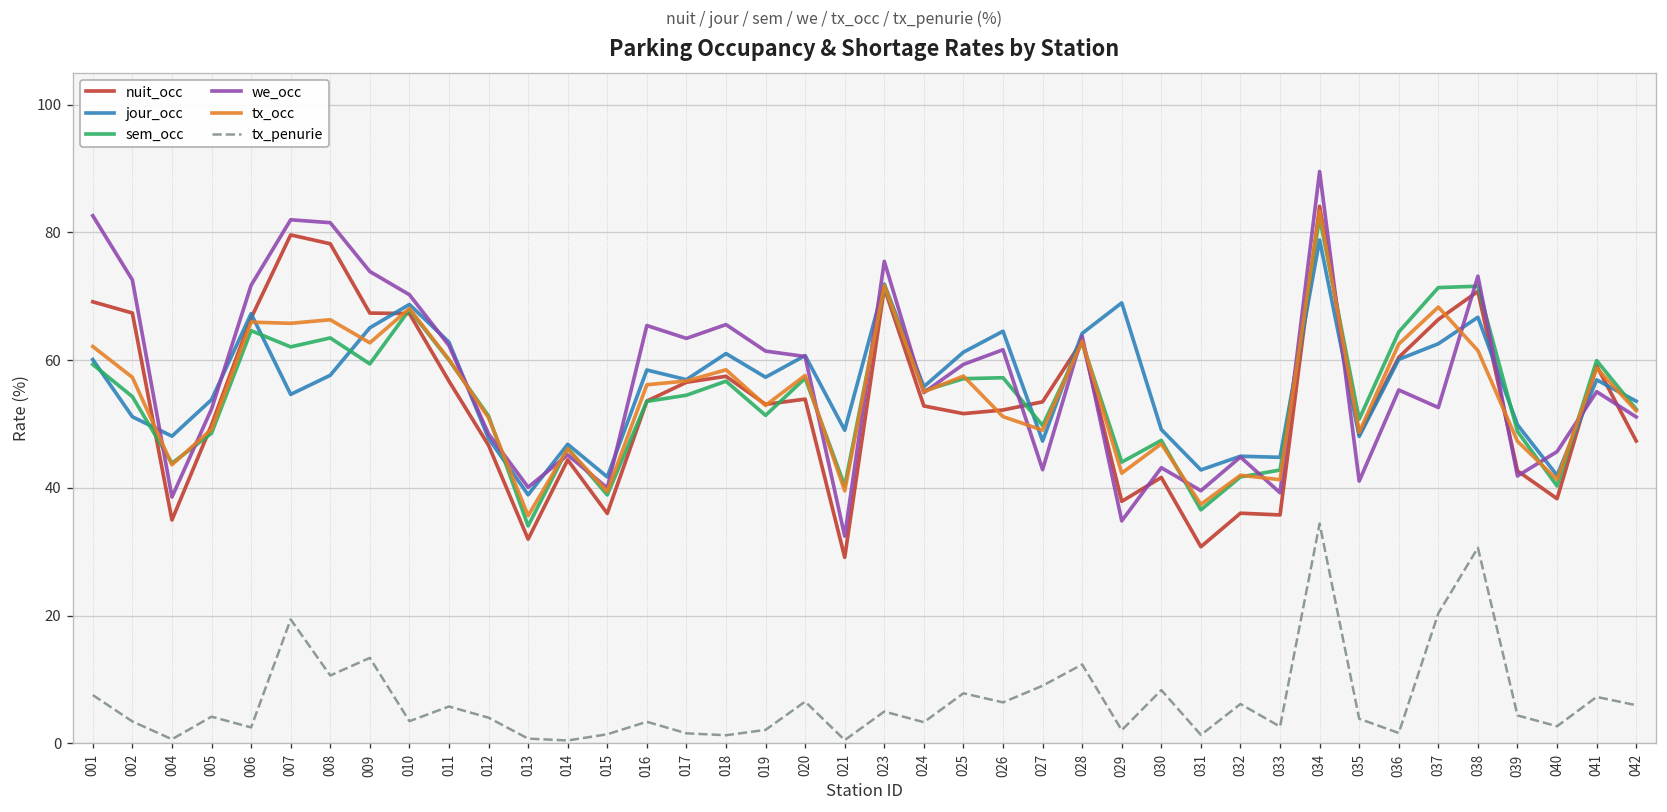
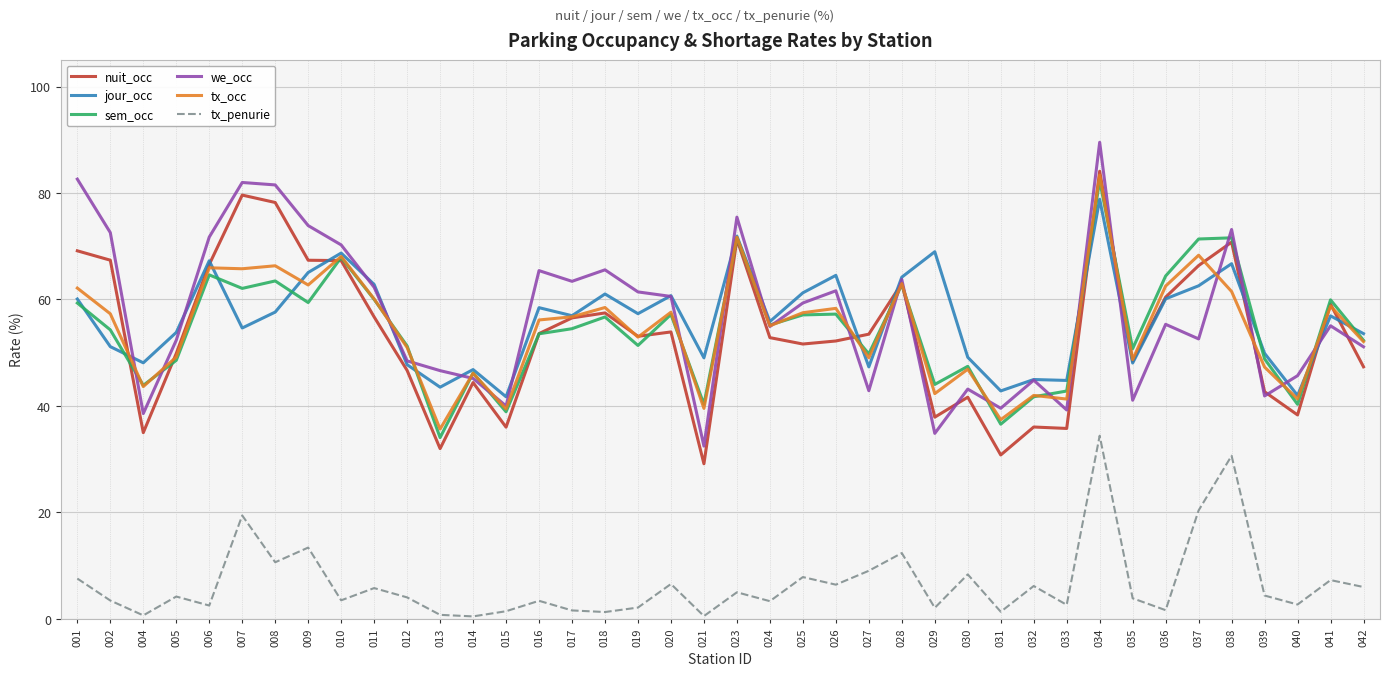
jour_occ, 013: 39 -> 44
we_occ, 013: 40 -> 47
tx_occ, 026: 51 -> 58
